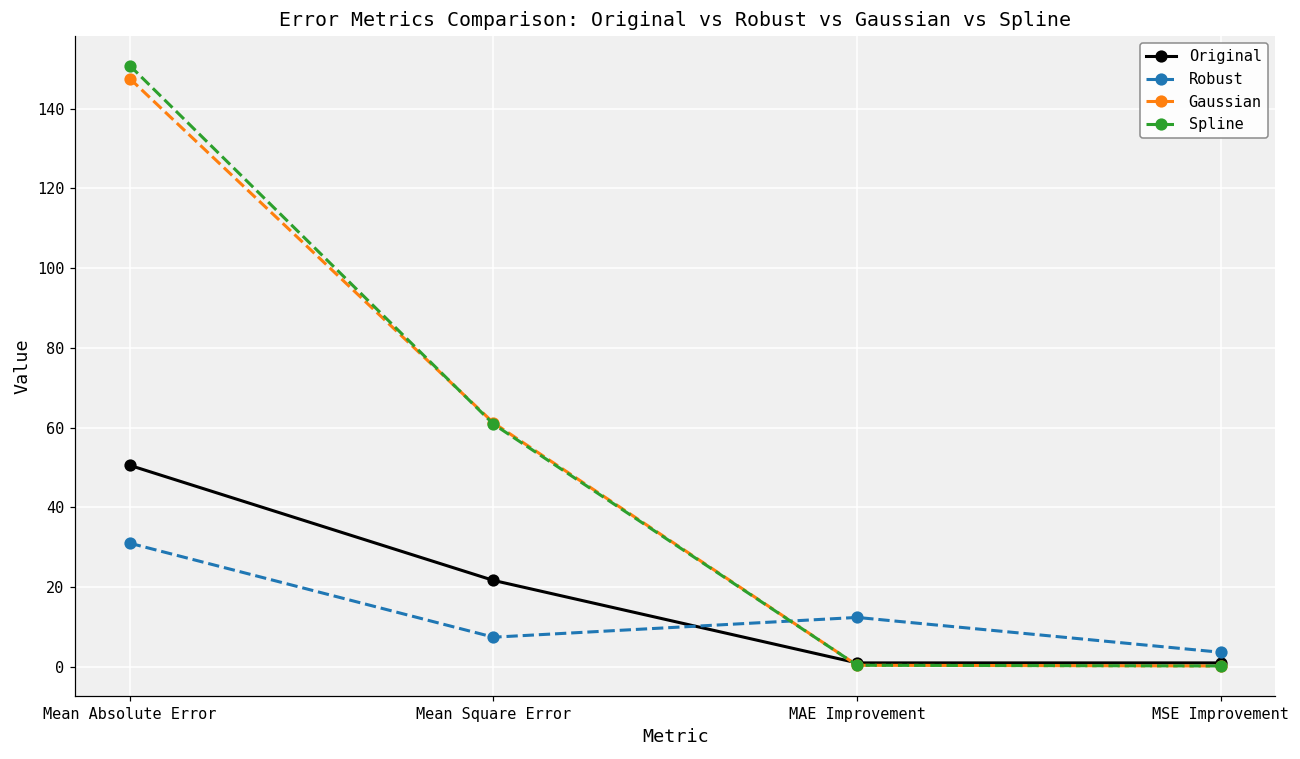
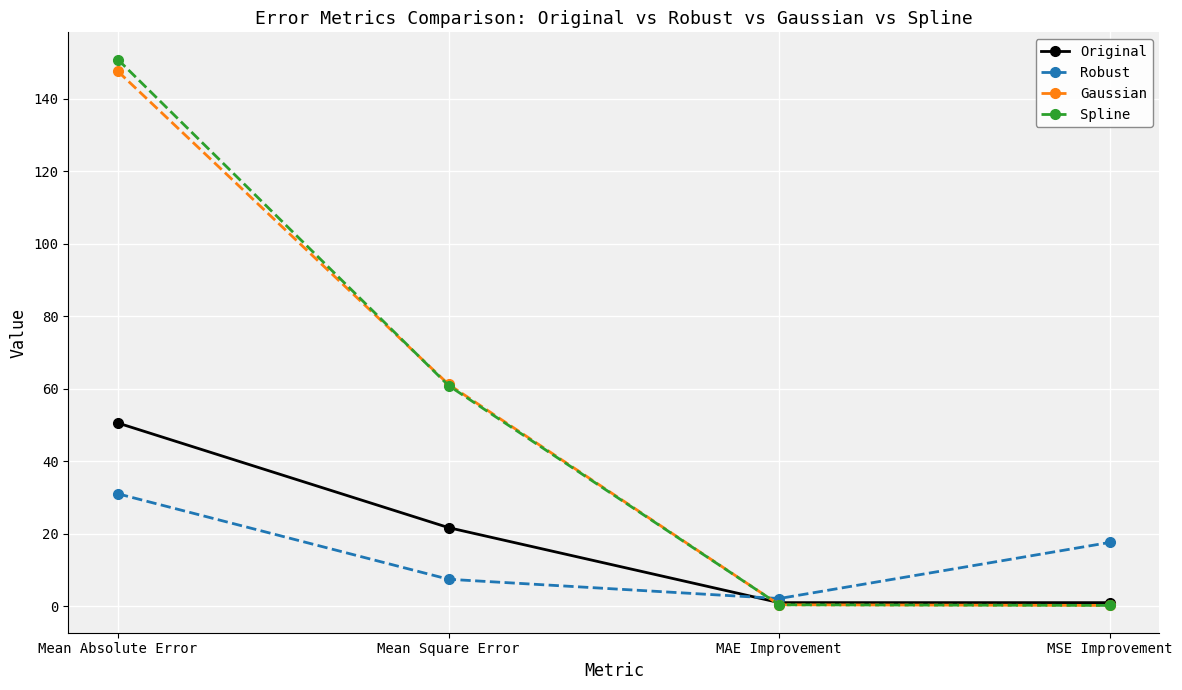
Robust, MAE Improvement: 12 -> 2
Robust, MSE Improvement: 4 -> 18
